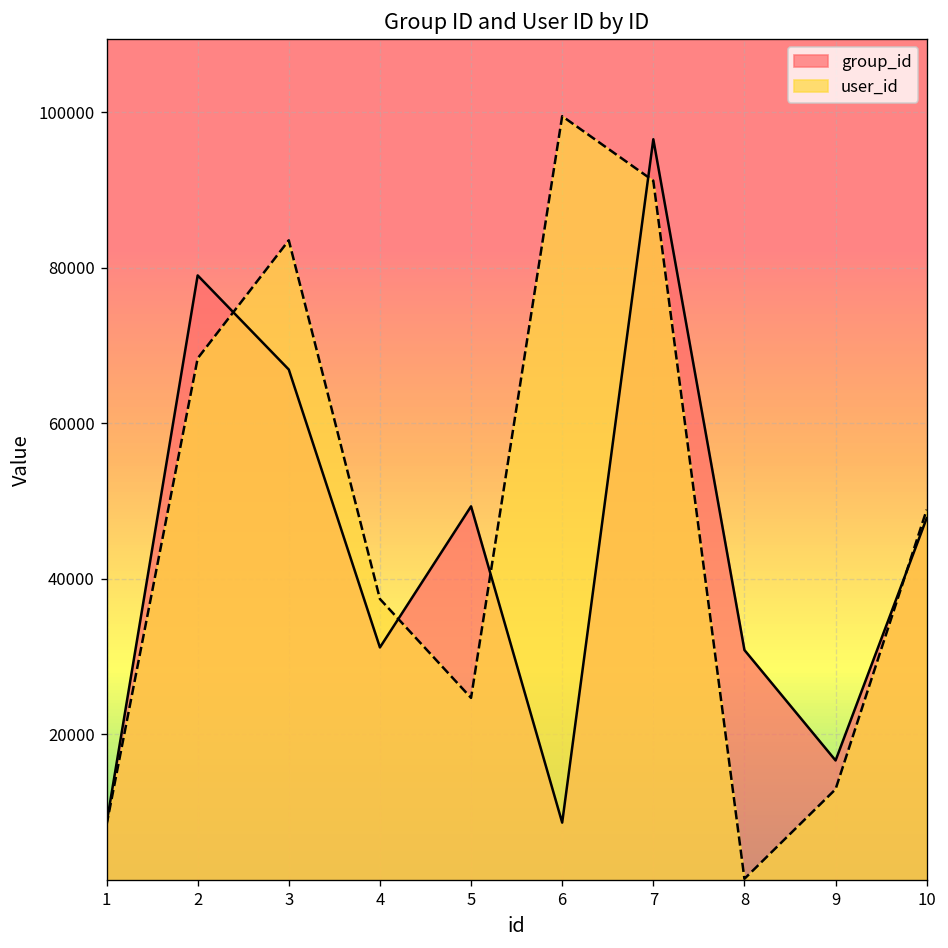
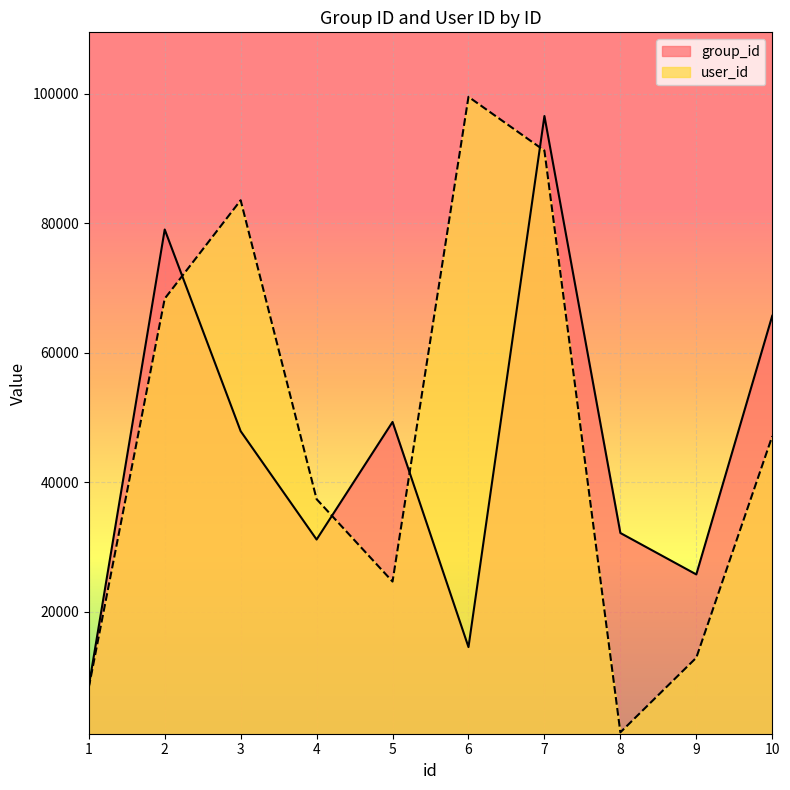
group_id, 3: 67000 -> 48000
group_id, 6: 9000 -> 15000
group_id, 8: 31000 -> 32000
group_id, 9: 17000 -> 26000
group_id, 10: 48000 -> 66000
user_id, 10: 49000 -> 47000
